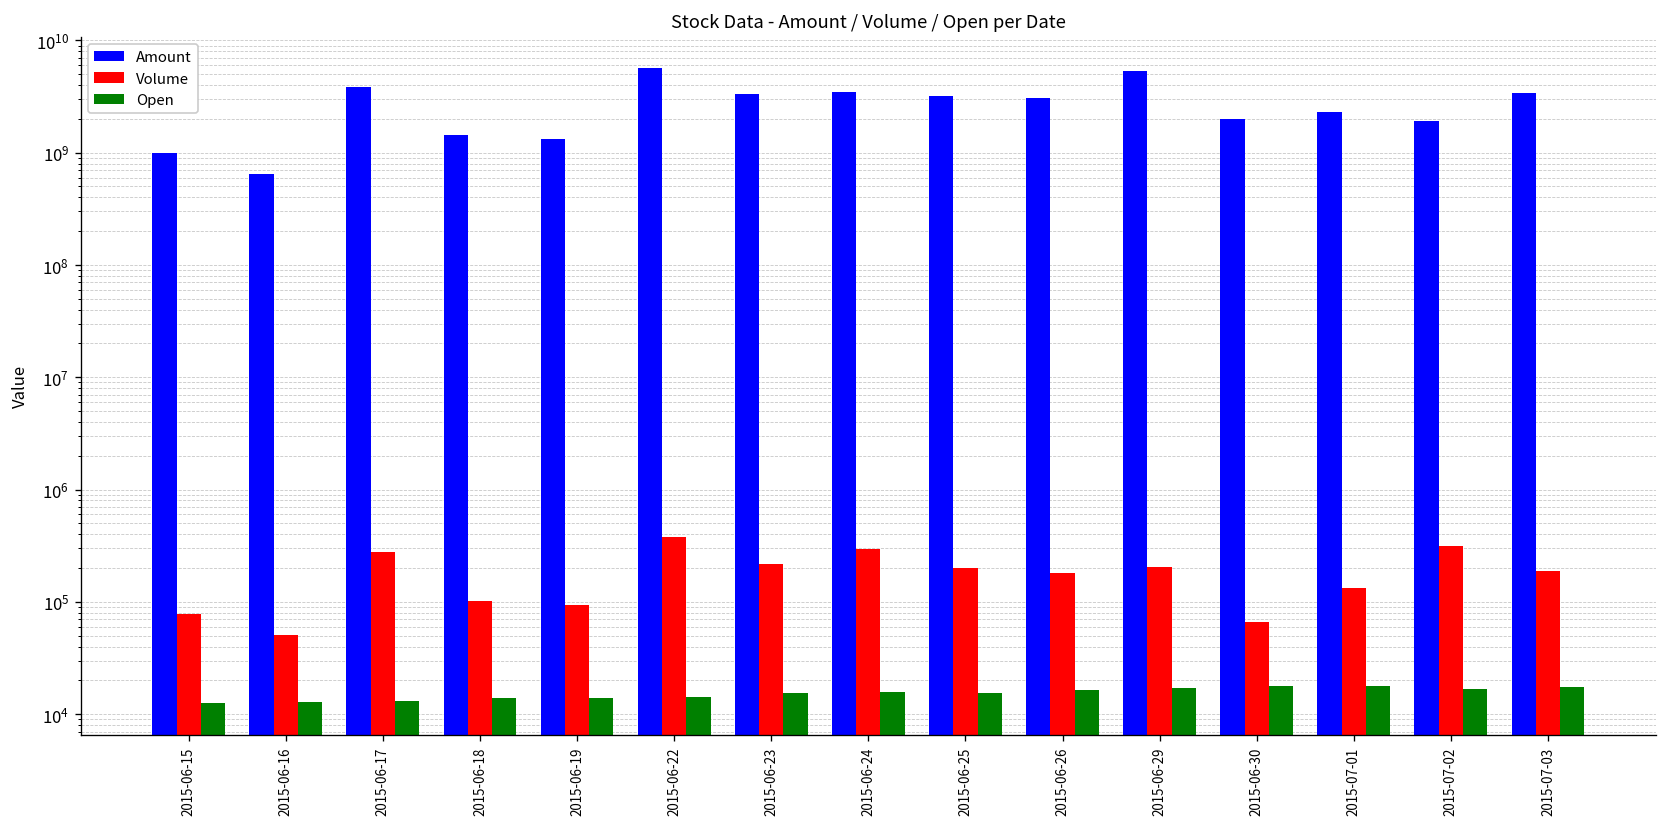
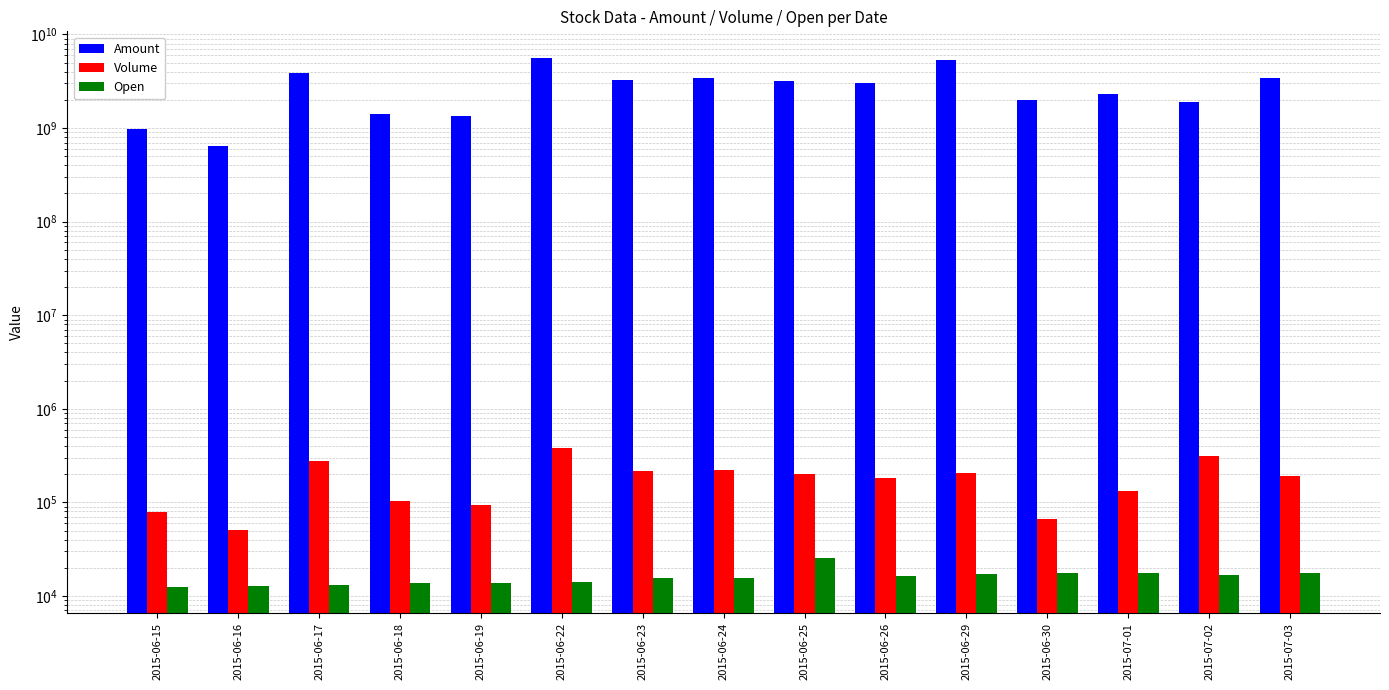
Volume, 2015-06-24: 290000 -> 220000
Open, 2015-06-25: 16000 -> 26000
